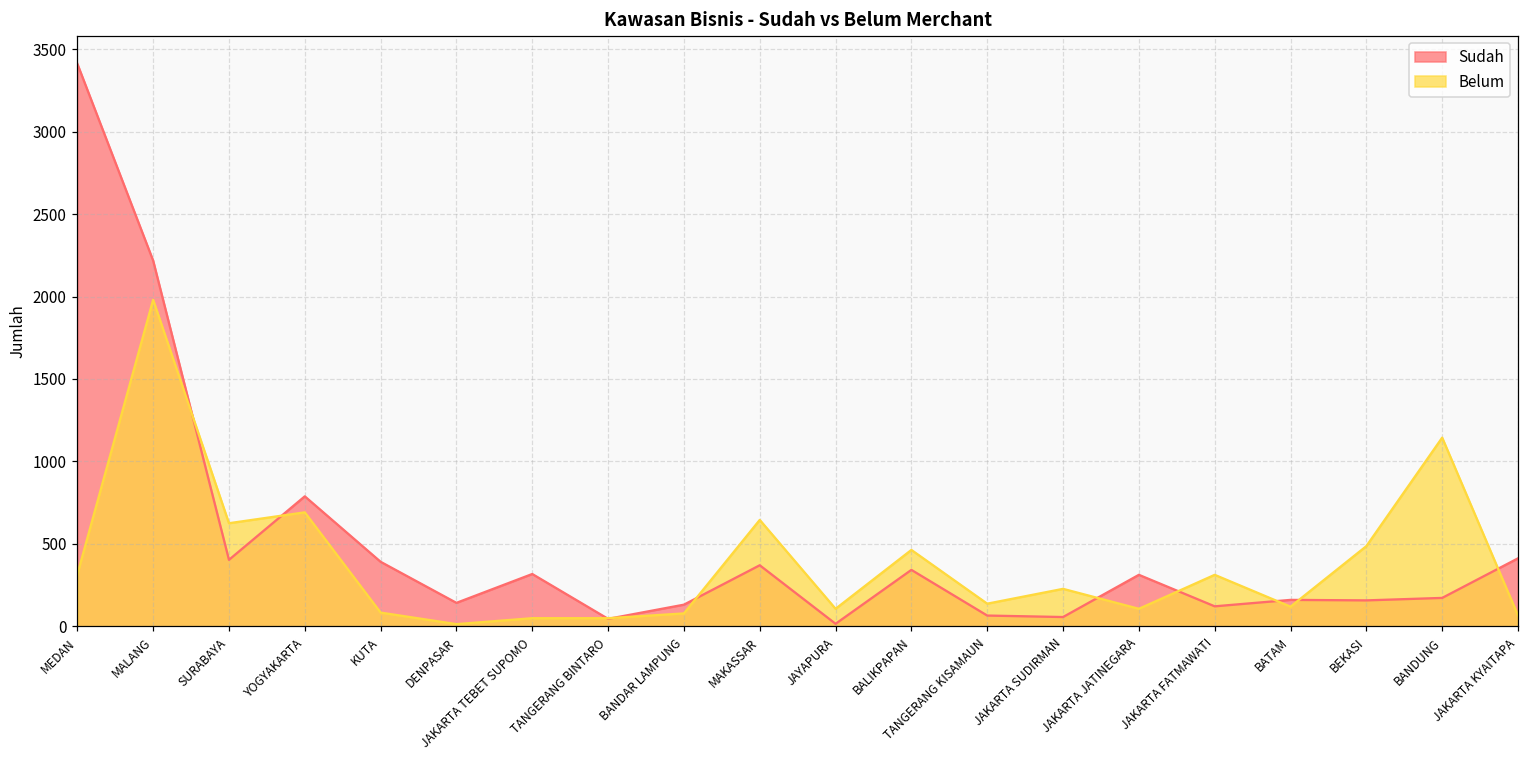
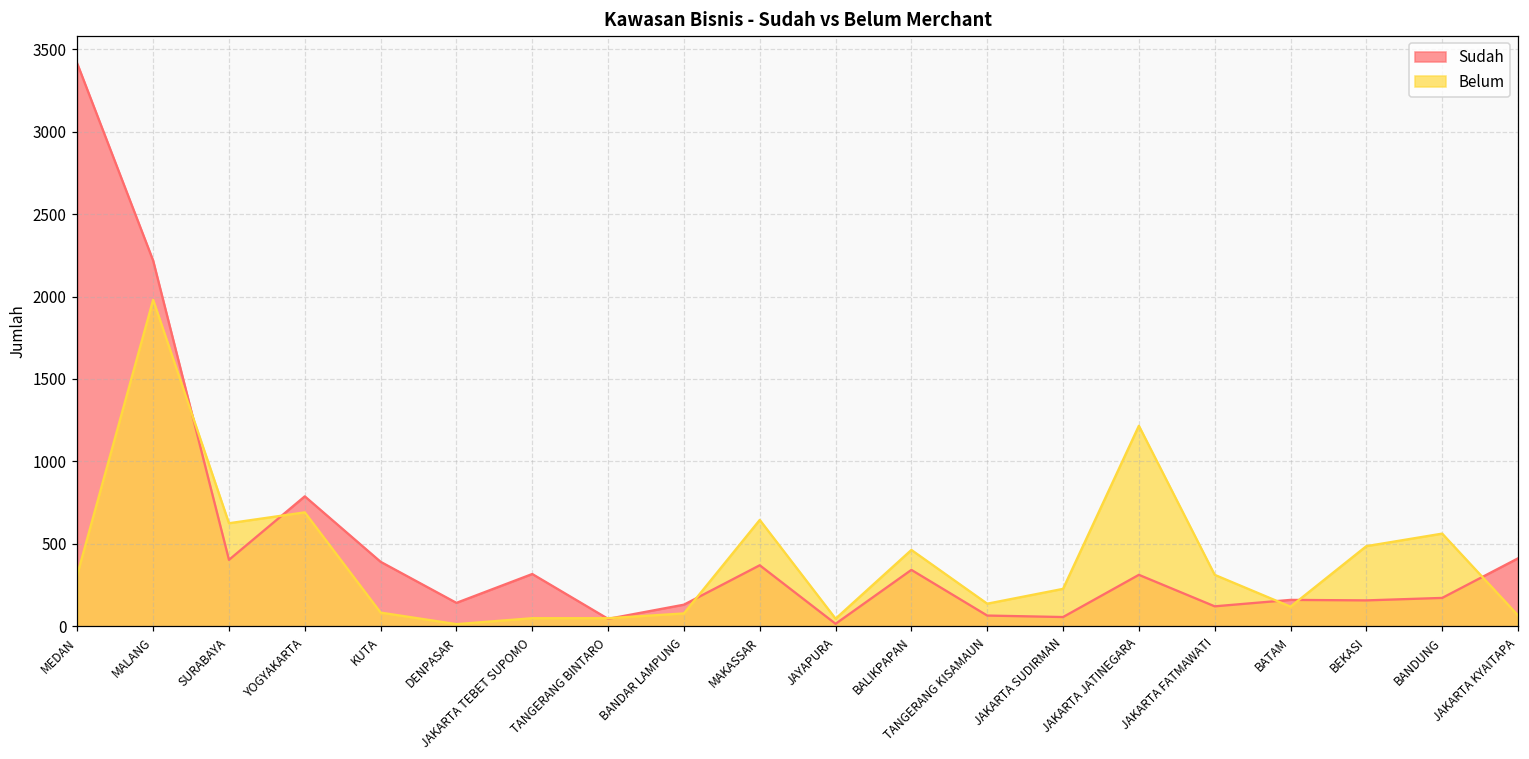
Belum, JAYAPURA: 110 -> 50
Belum, JAKARTA JATINEGARA: 110 -> 1220
Belum, BANDUNG: 1140 -> 560
